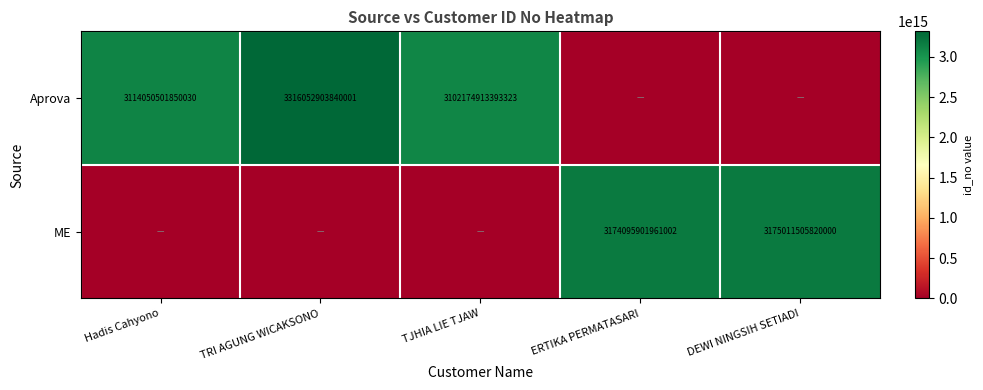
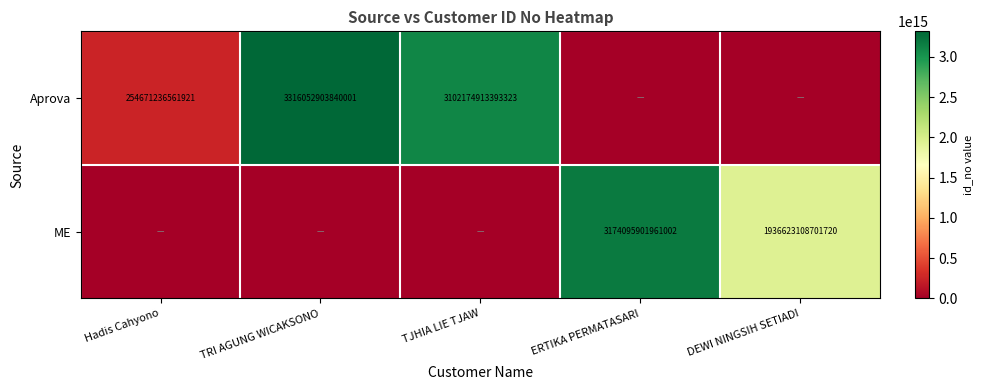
Aprova, Hadis Cahyono: 3114050501850030 -> 254671236561921
ME, DEWI NINGSIH SETIADI: 3175011505820000 -> 1936623108701720
